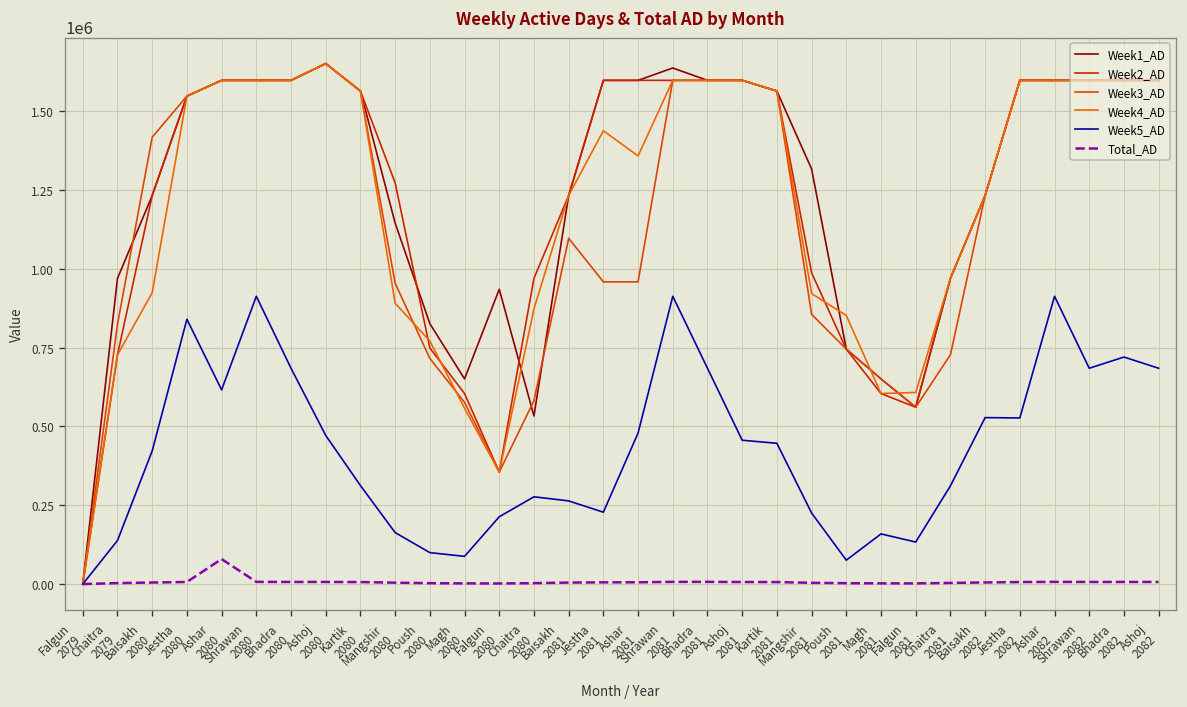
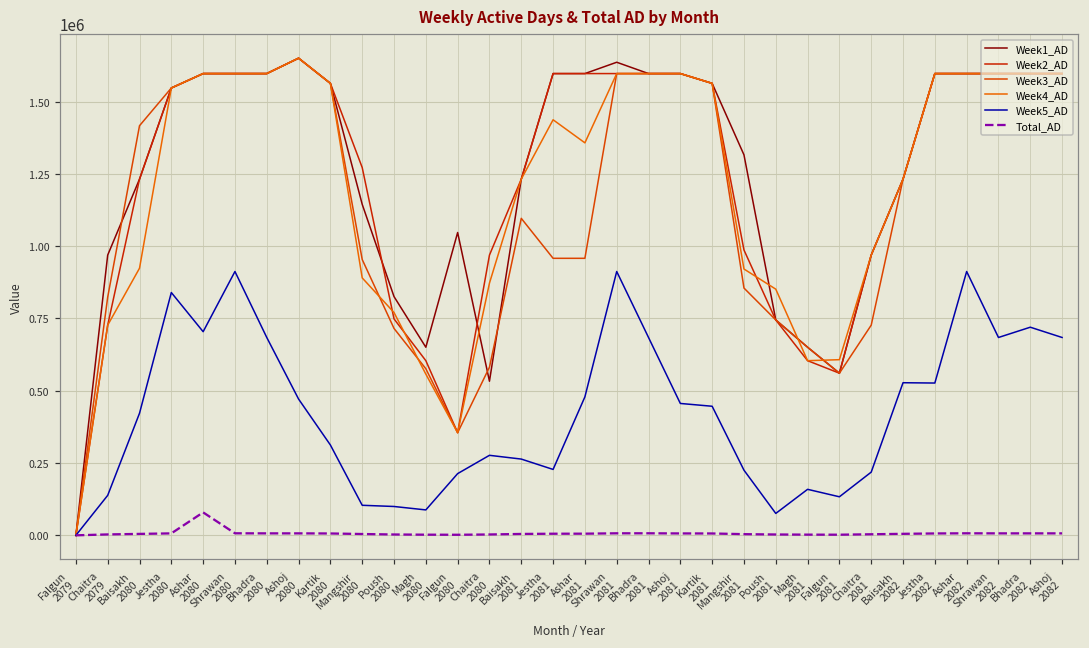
Week5_AD, Ashar 2080: 620000 -> 700000
Week5_AD, Mangshir 2080: 160000 -> 100000
Week1_AD, Falgun 2080: 930000 -> 1050000
Week5_AD, Chaitra 2081: 310000 -> 220000
